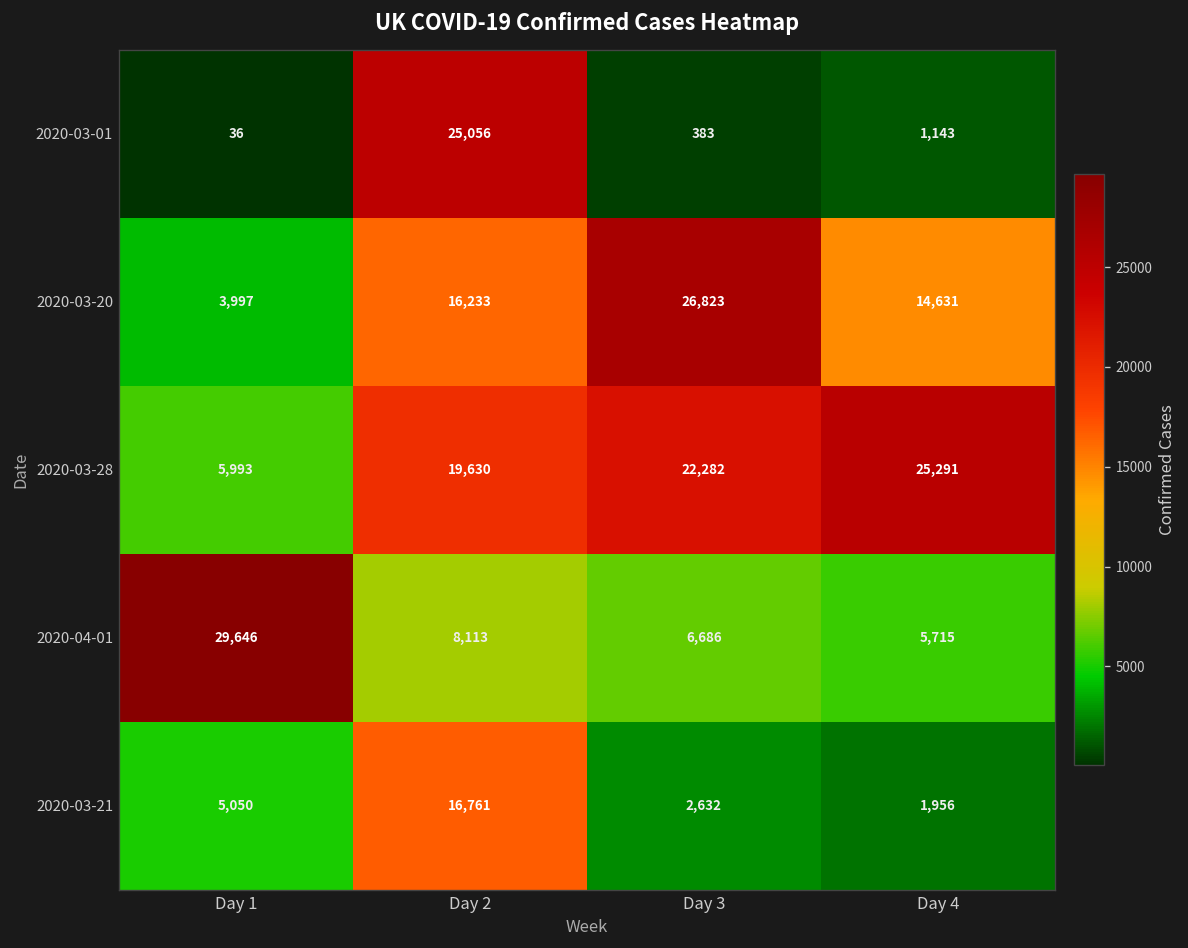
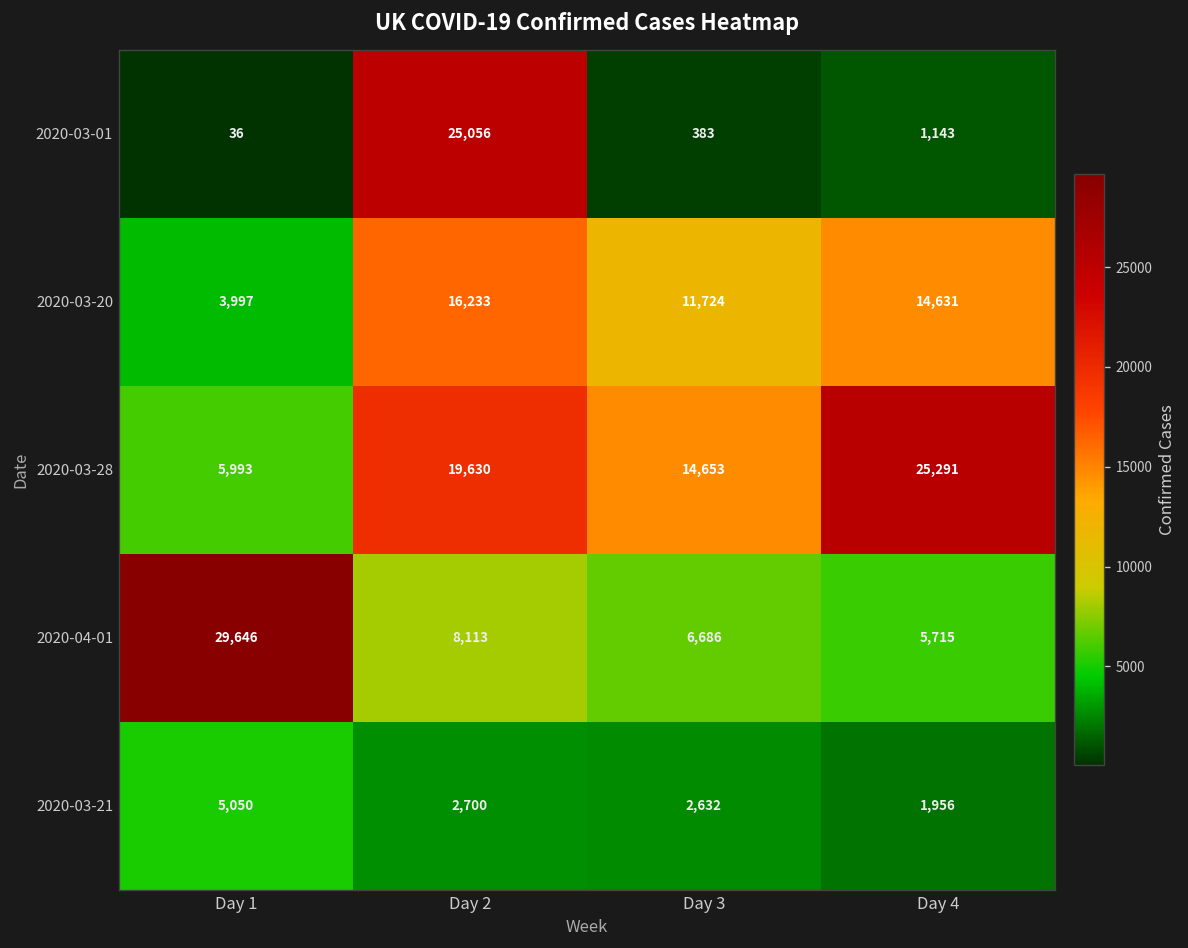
2020-03-20, Day 3: 26,823 -> 11,724
2020-03-28, Day 3: 22,282 -> 14,653
2020-03-21, Day 2: 16,761 -> 2,700
